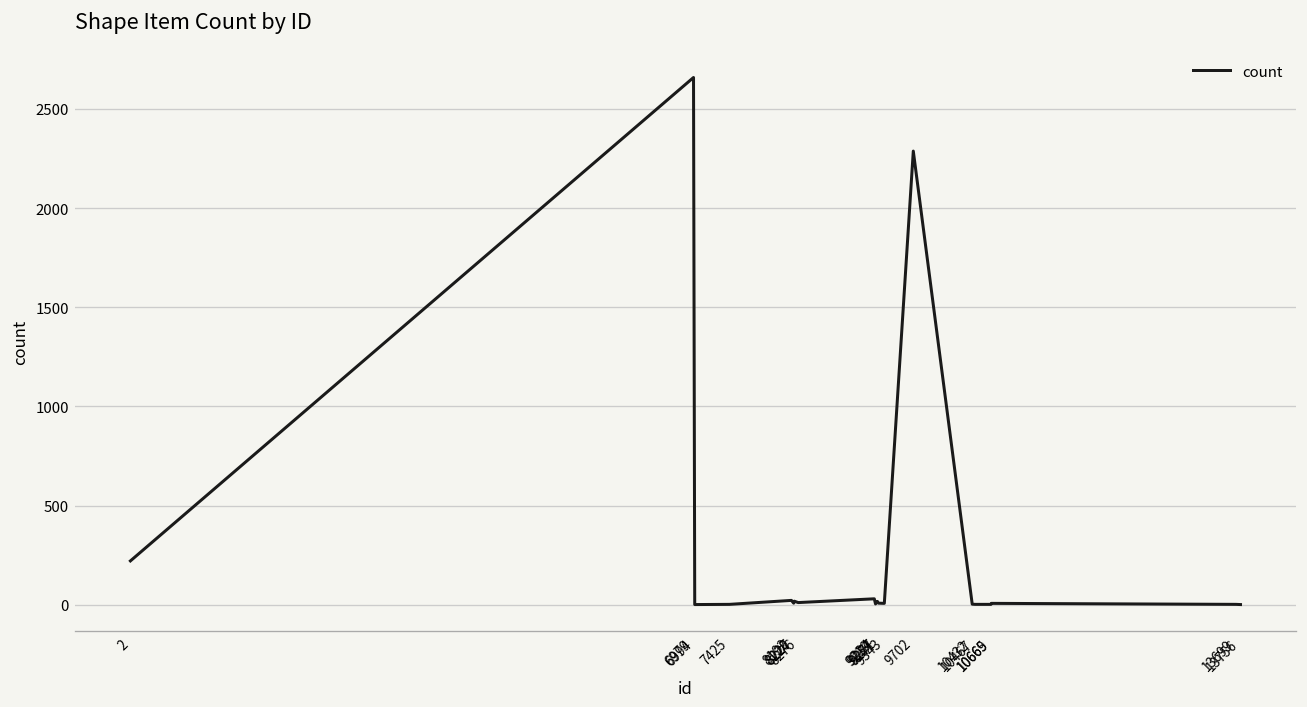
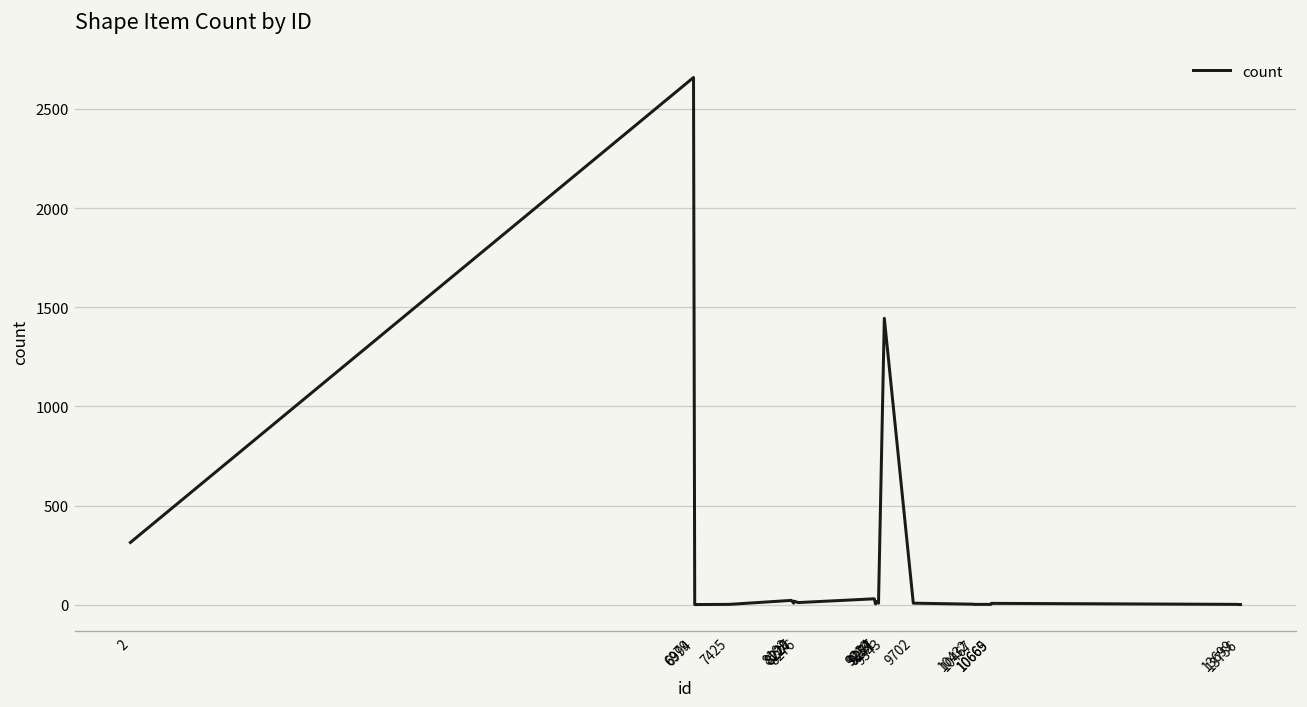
2: 220 -> 310
9343: 10 -> 1440
9702: 2290 -> 10
